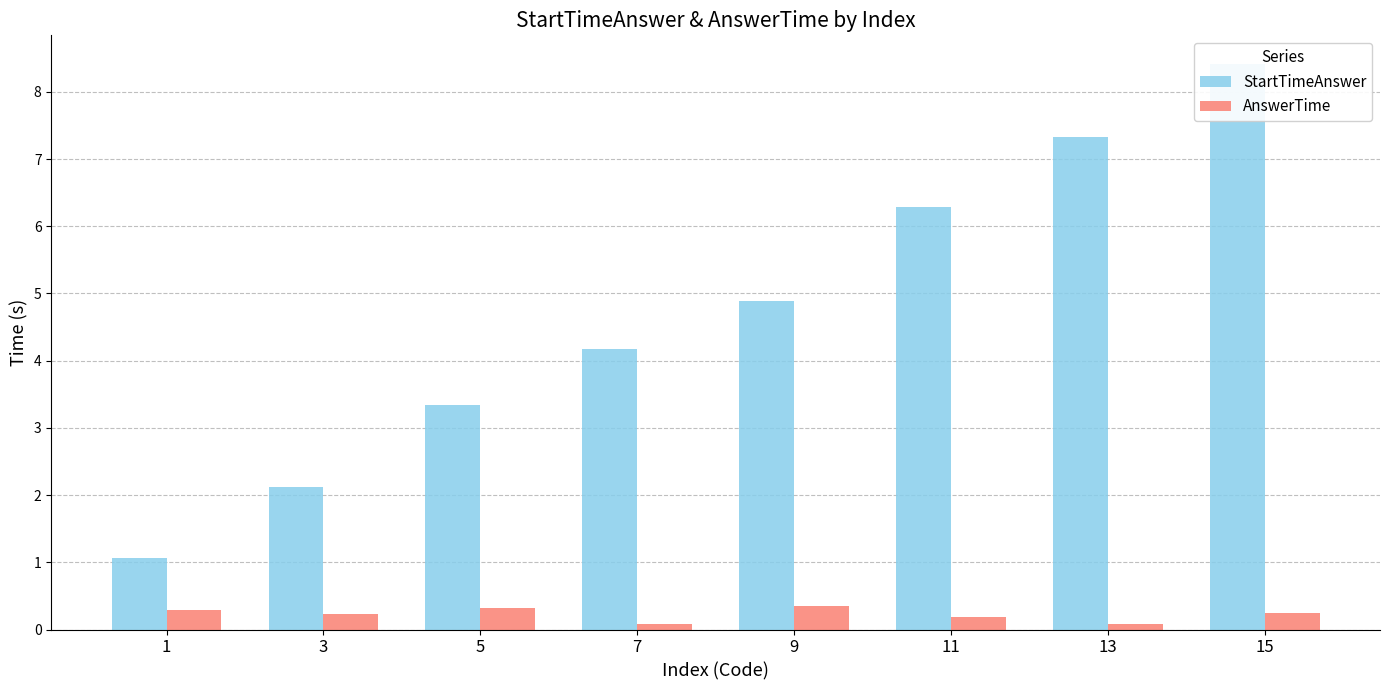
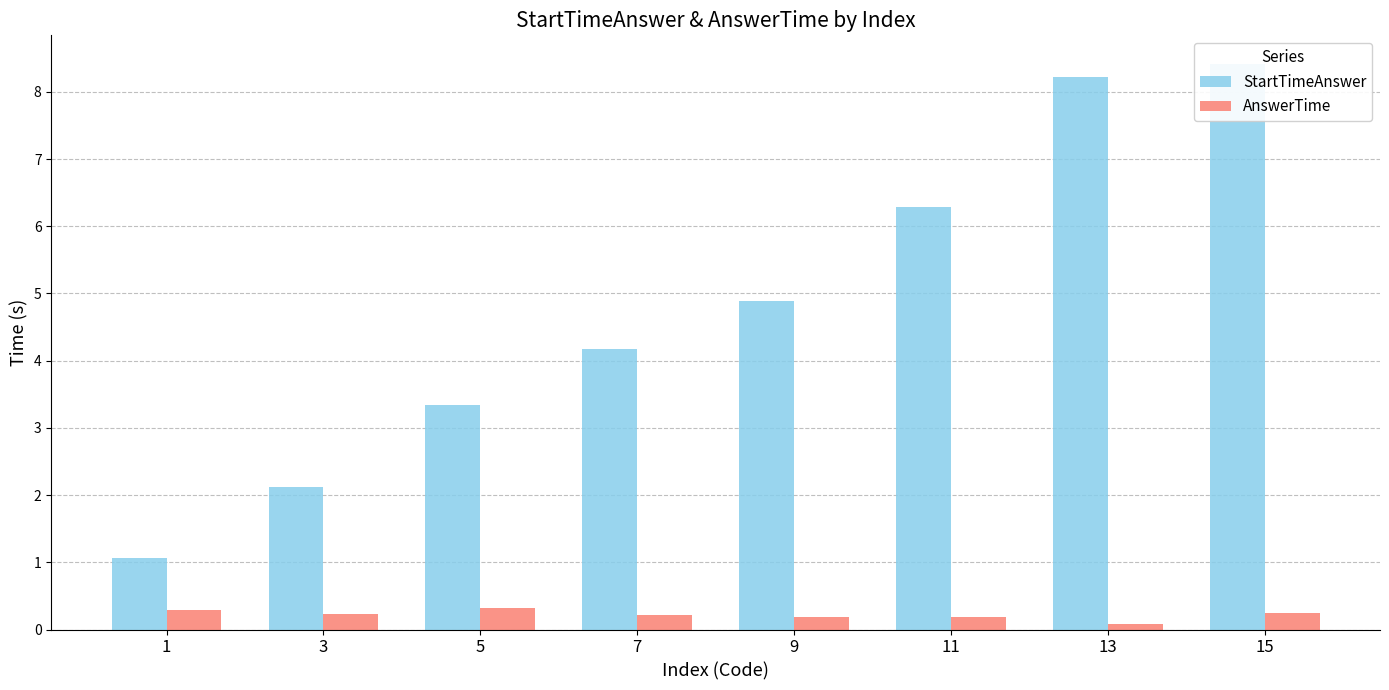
AnswerTime, 7: 0.1 -> 0.2
AnswerTime, 9: 0.4 -> 0.2
StartTimeAnswer, 13: 7.3 -> 8.2
